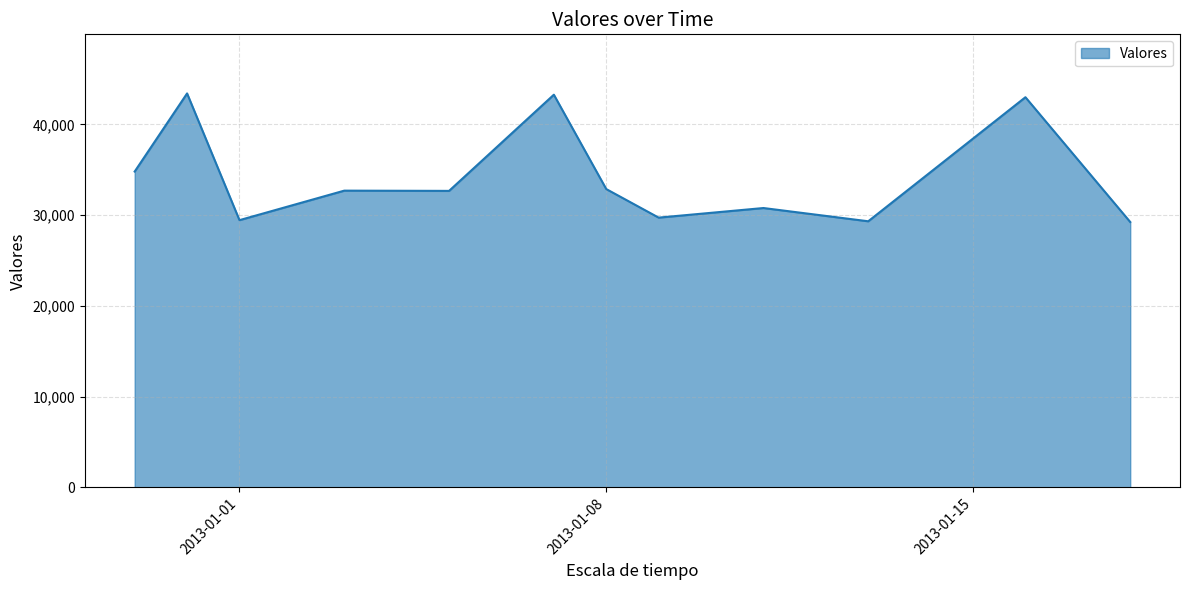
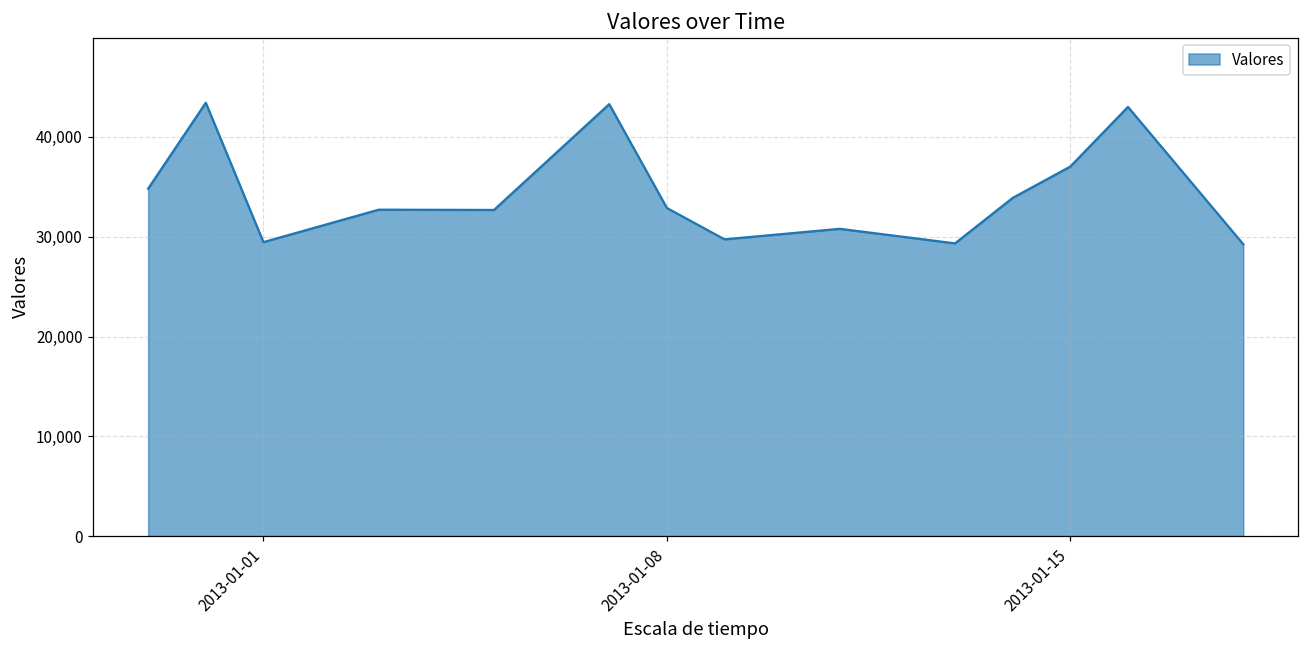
2013-01-15: 38,000 -> 37,000
